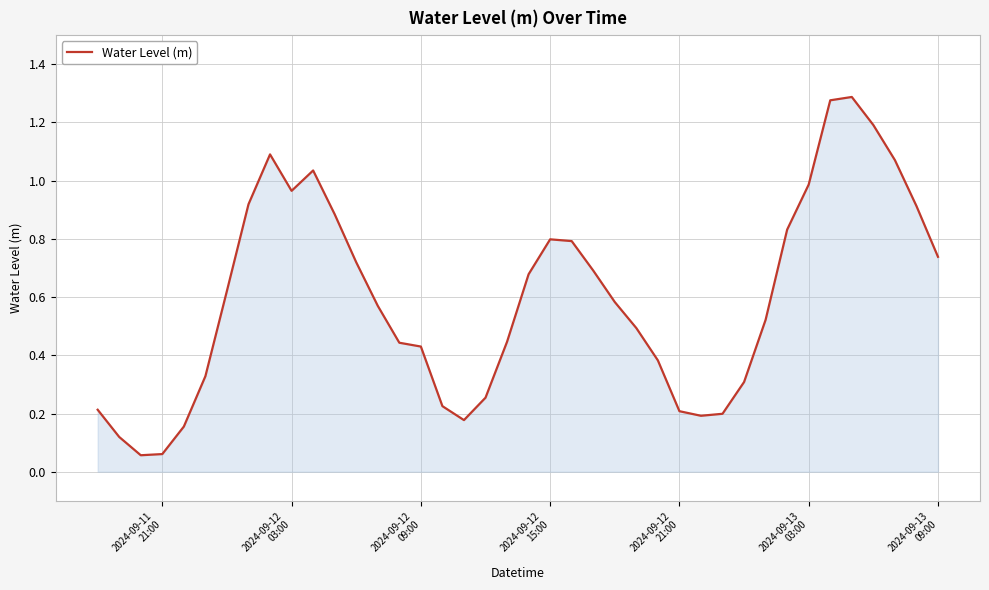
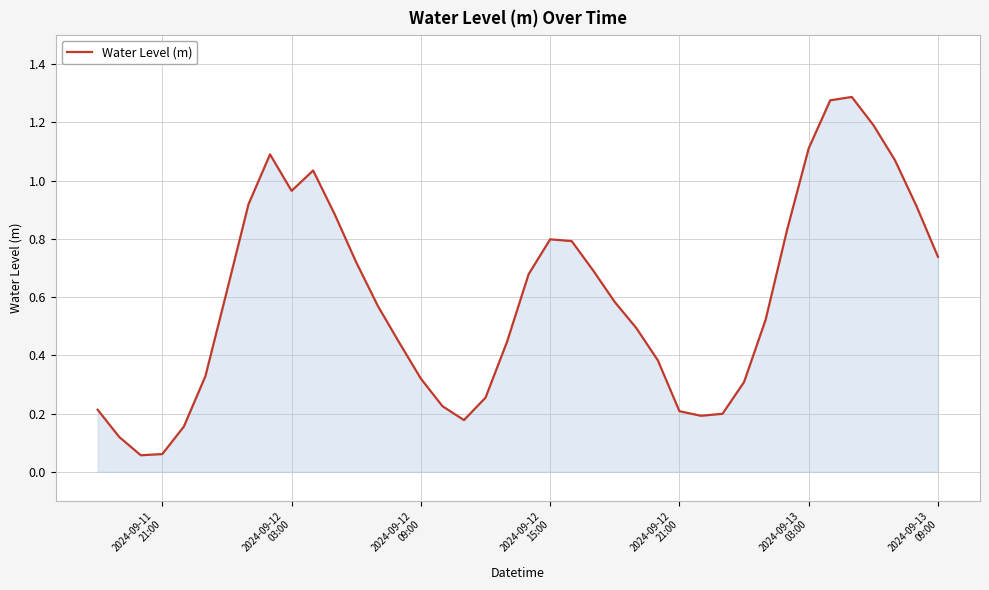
2024-09-12 09:00: 0.43 -> 0.32
2024-09-13 03:00: 0.99 -> 1.11
